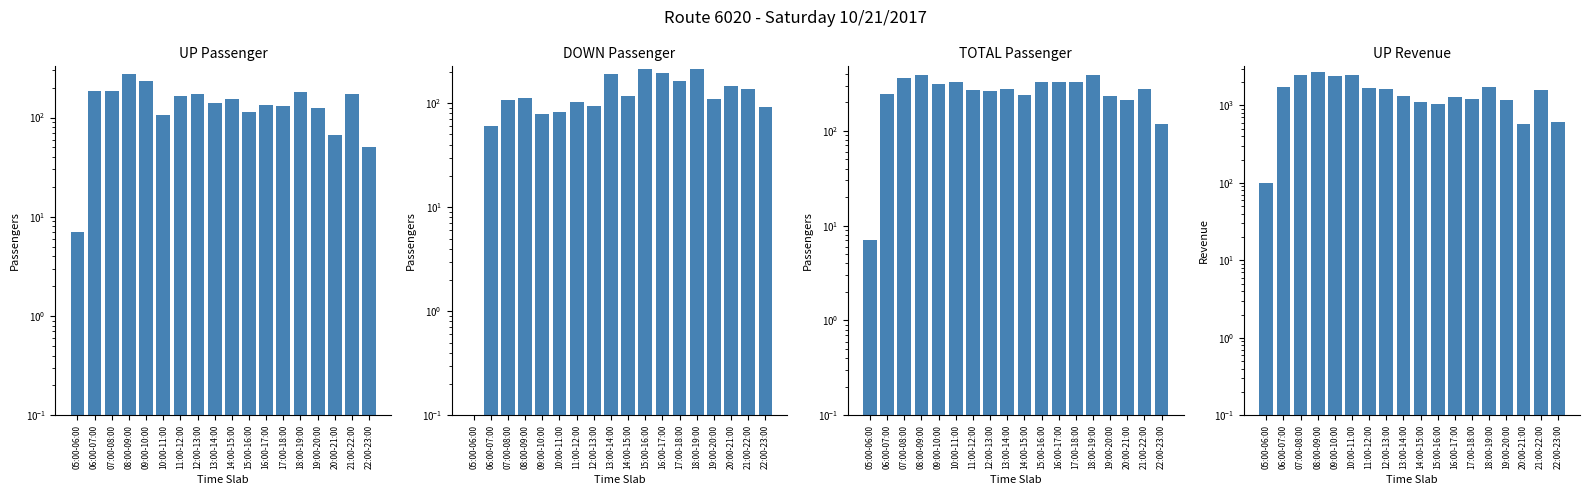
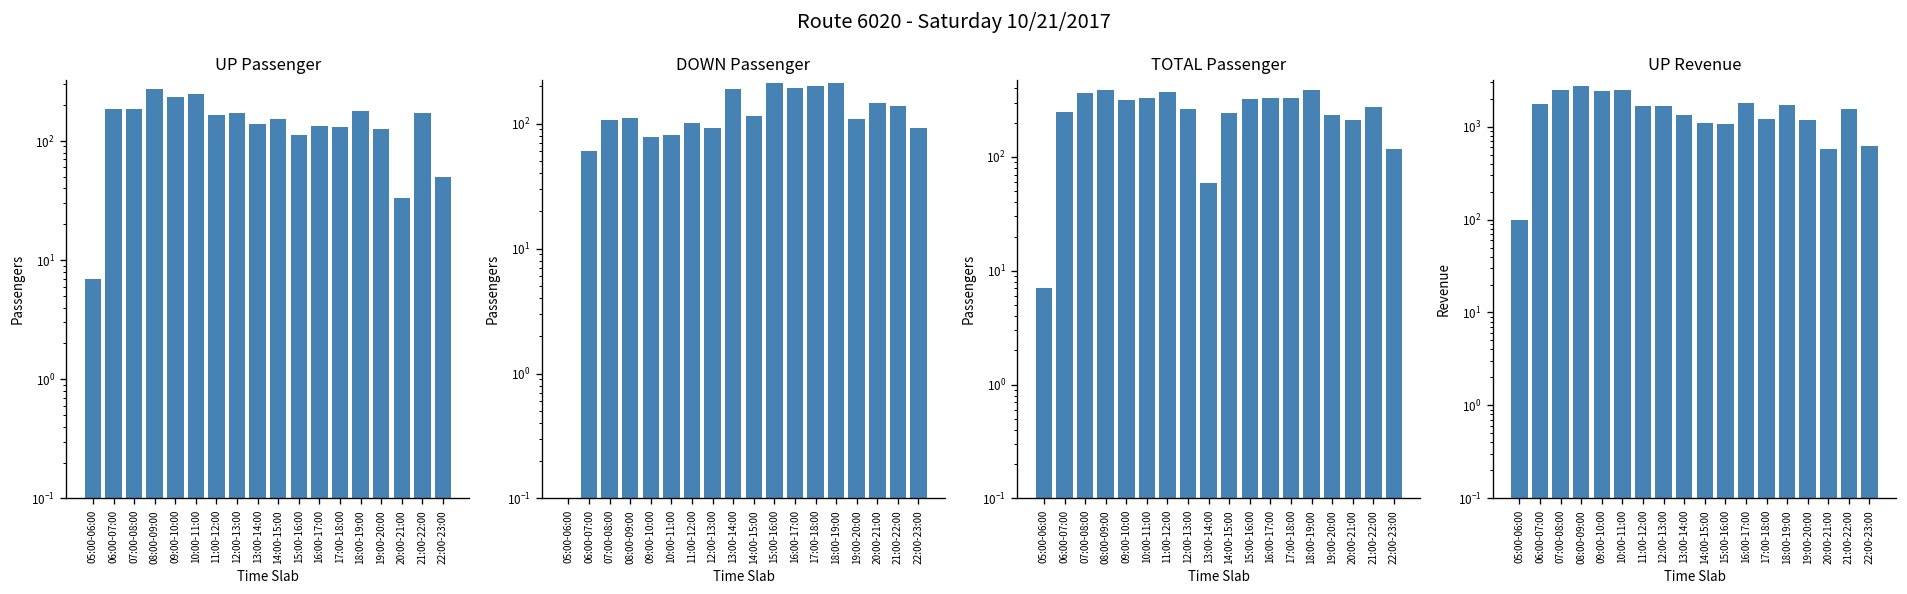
UP Passenger, 10:00-11:00: 110 -> 250
UP Passenger, 20:00-21:00: 70 -> 33
DOWN Passenger, 17:00-18:00: 170 -> 200
TOTAL Passenger, 11:00-12:00: 270 -> 370
TOTAL Passenger, 13:00-14:00: 280 -> 60
UP Revenue, 16:00-17:00: 1300 -> 1800
